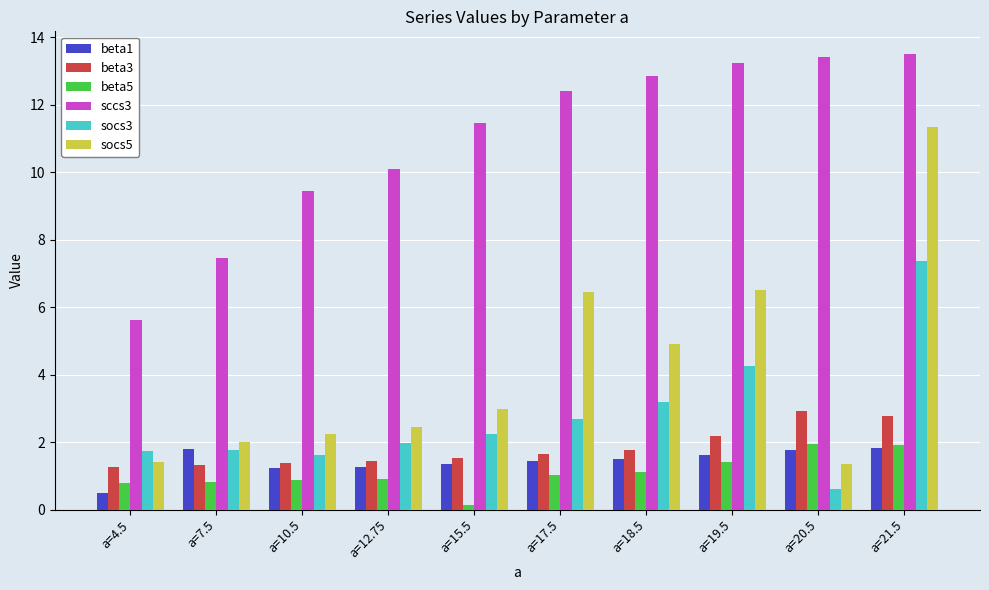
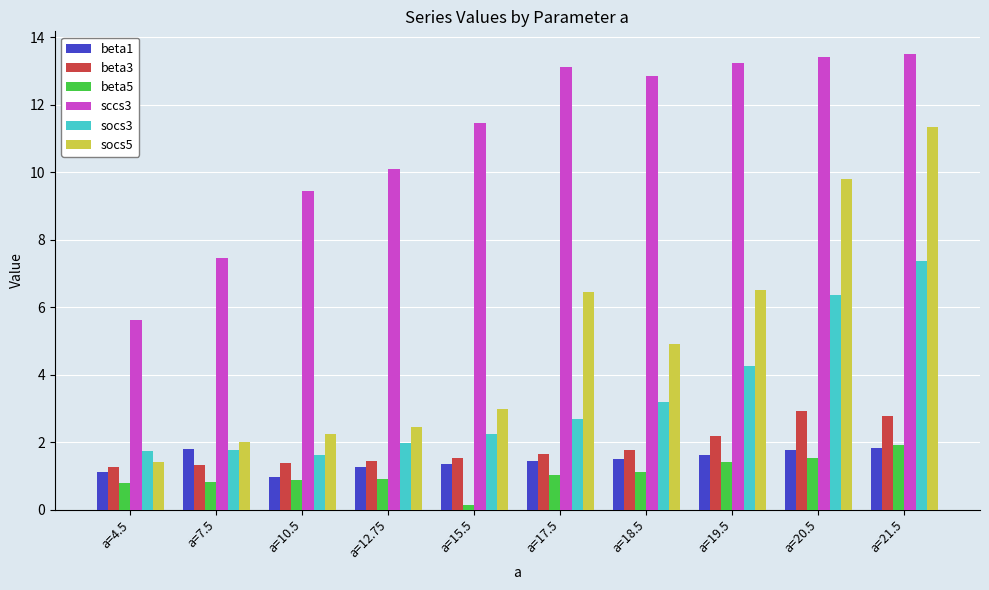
beta1, a=4.5: 0.5 -> 1.1
beta1, a=10.5: 1.2 -> 1.0
sccs3, a=17.5: 12.4 -> 13.1
beta5, a=20.5: 1.9 -> 1.5
socs3, a=20.5: 0.6 -> 6.4
socs5, a=20.5: 1.3 -> 9.8
